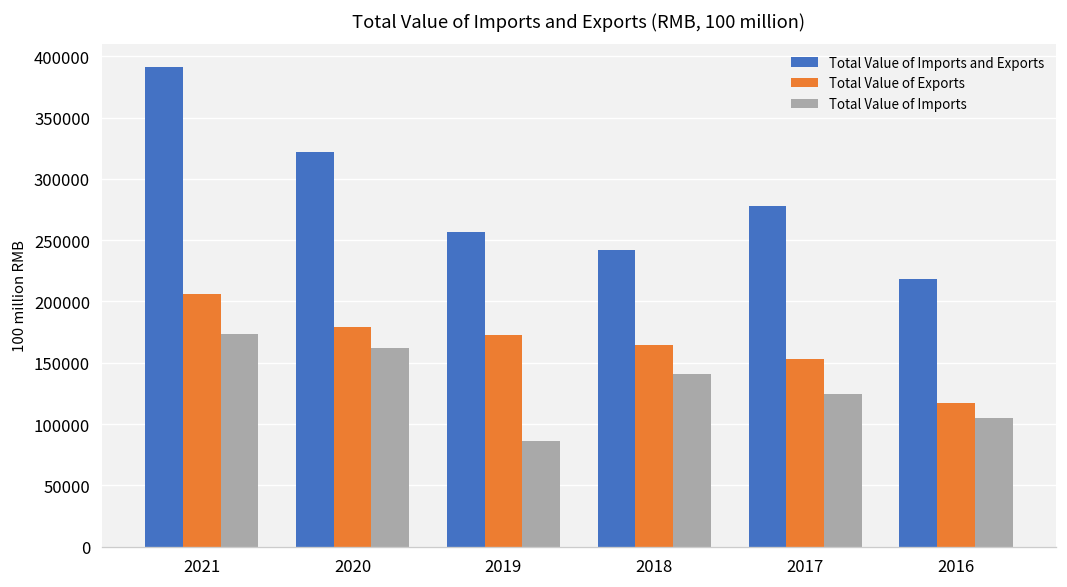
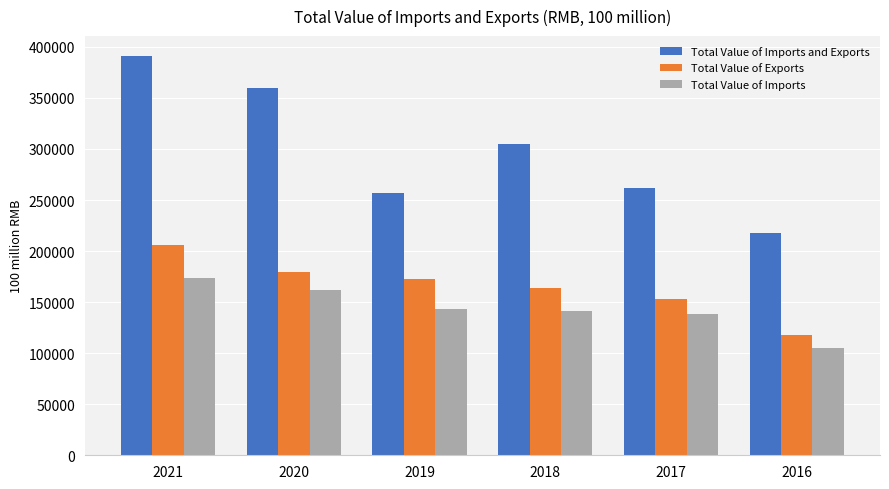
Total Value of Imports and Exports, 2020: 322000 -> 360000
Total Value of Imports, 2019: 86000 -> 143000
Total Value of Imports and Exports, 2018: 242000 -> 305000
Total Value of Imports and Exports, 2017: 278000 -> 261000
Total Value of Imports, 2017: 125000 -> 138000
